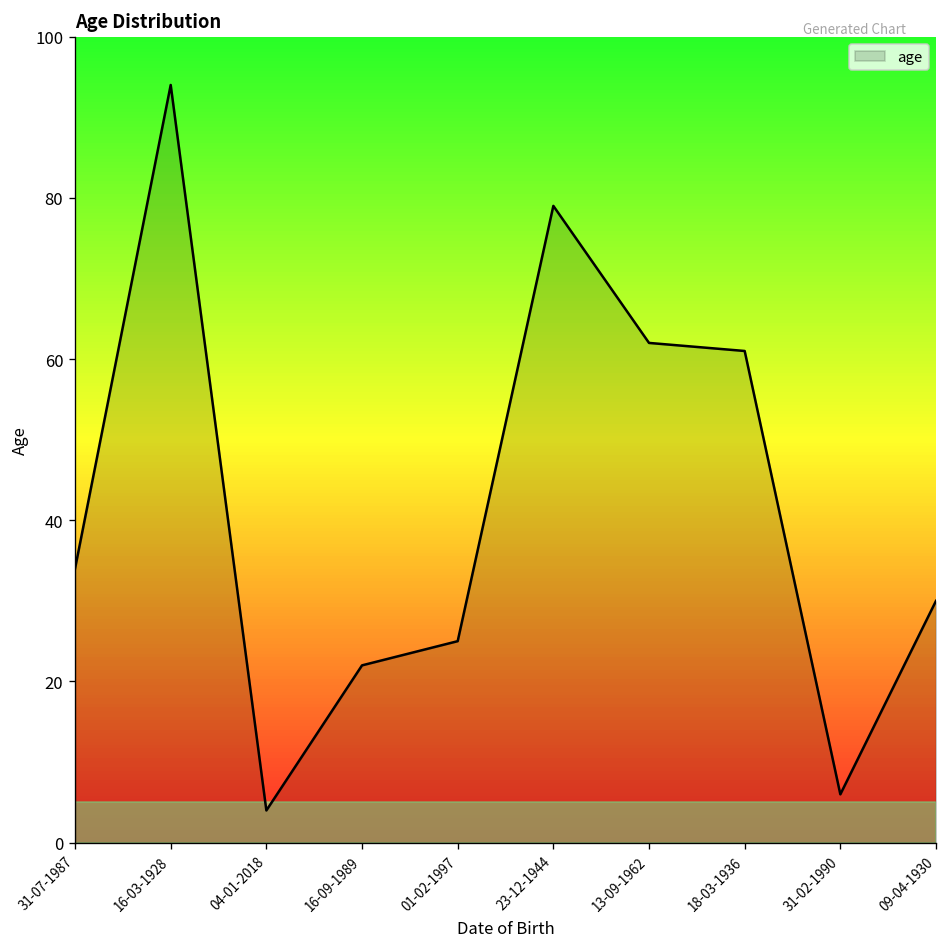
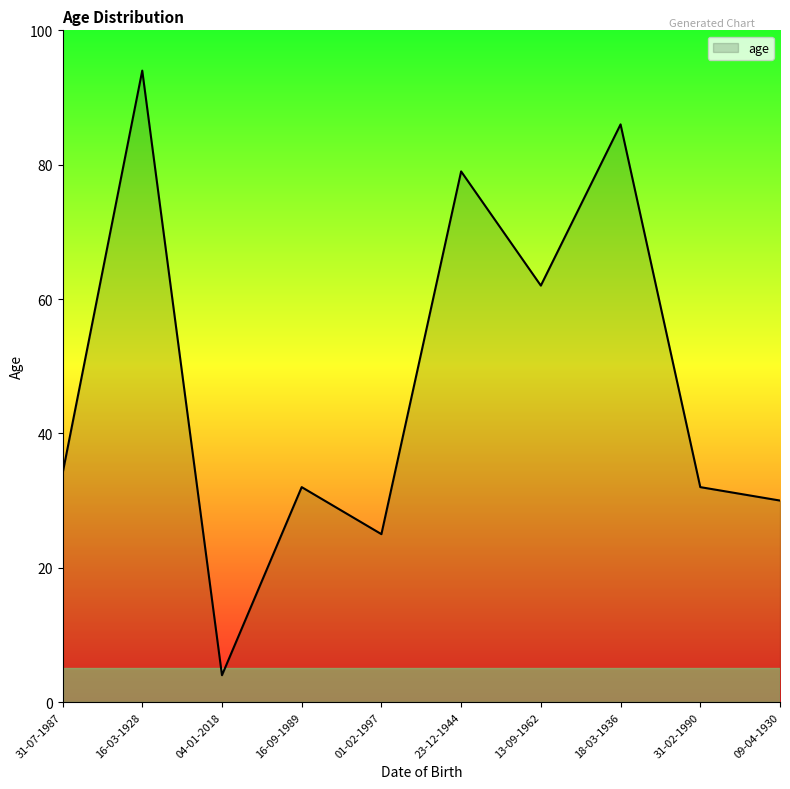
16-09-1989: 22 -> 32
18-03-1936: 61 -> 86
31-02-1990: 6 -> 32
